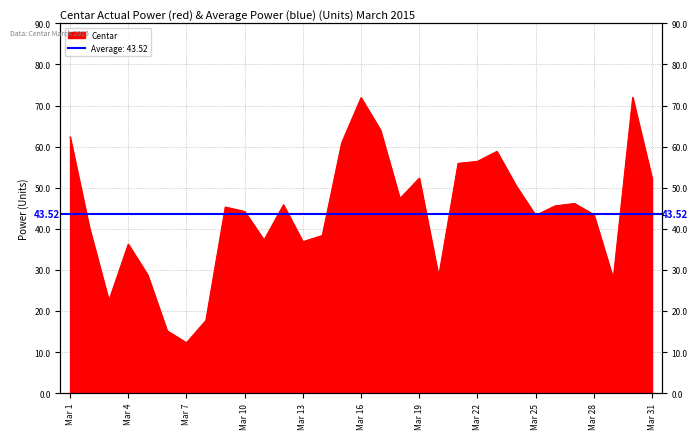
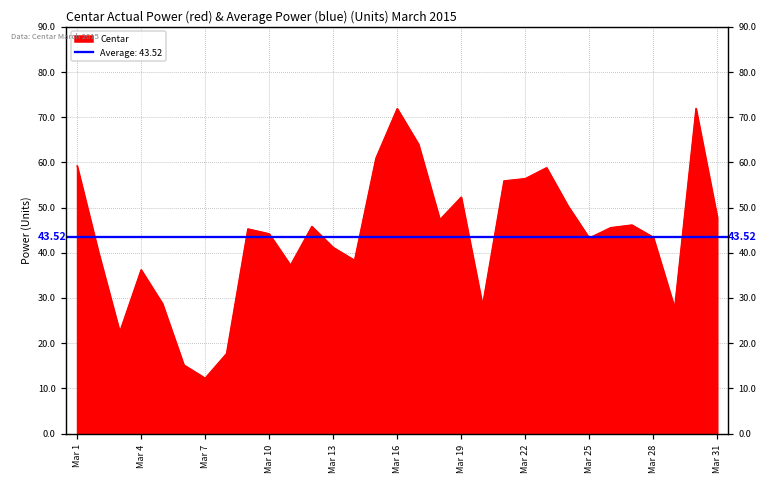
Mar 1: 62 -> 59
Mar 13: 37 -> 41
Mar 31: 52 -> 48
